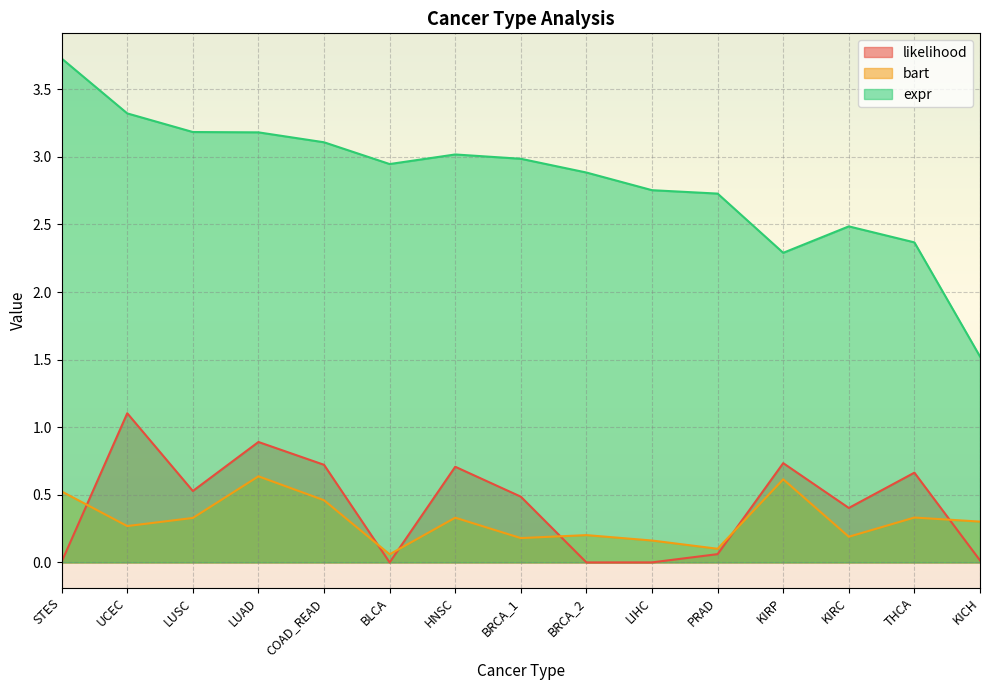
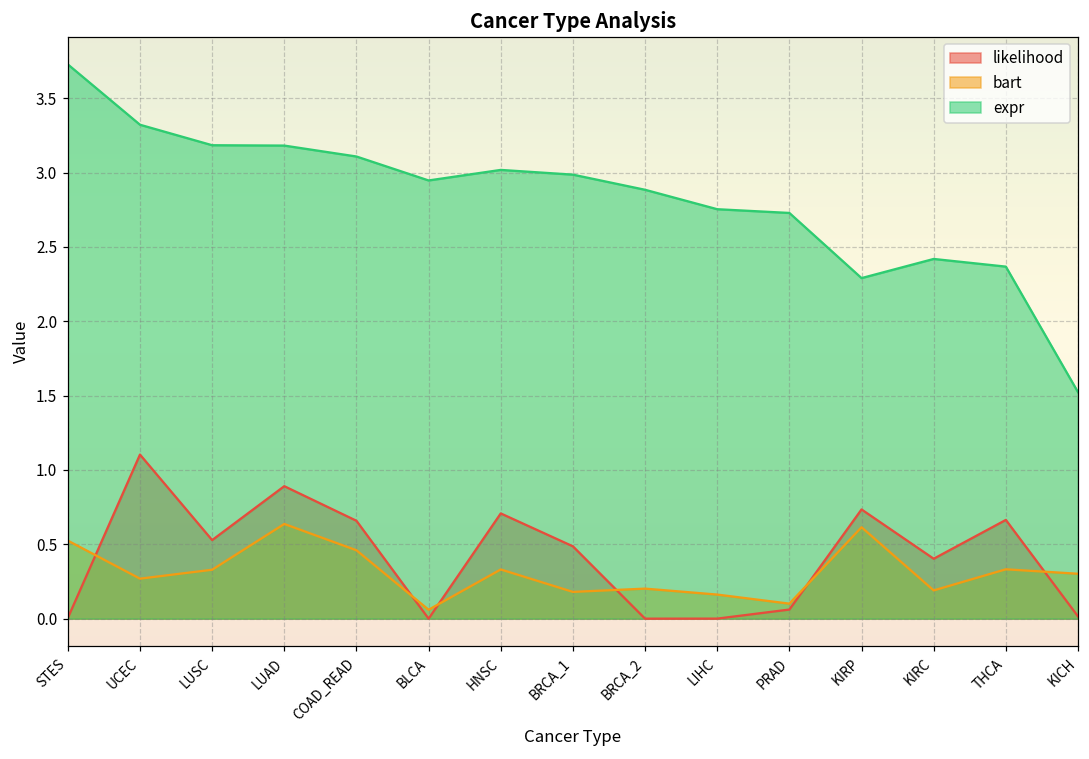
likelihood, COAD_READ: 0.72 -> 0.66
expr, KIRC: 2.49 -> 2.42
